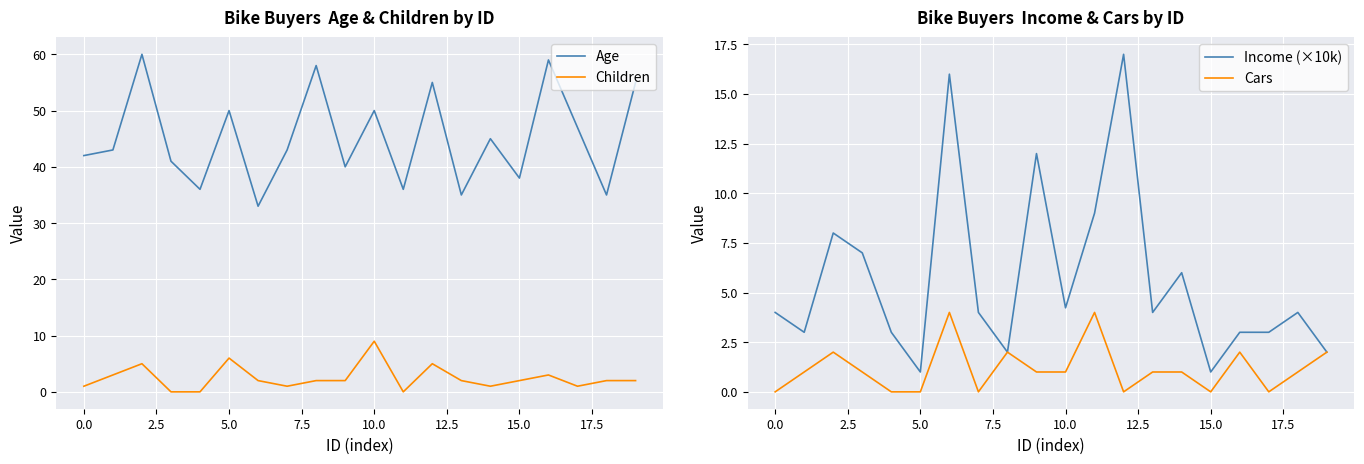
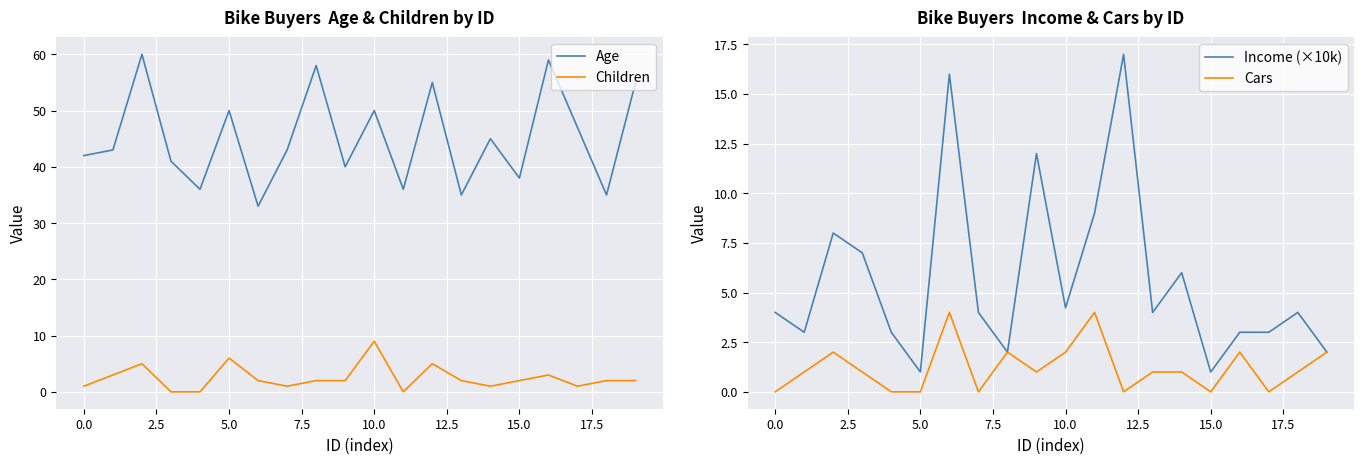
Bike Buyers Income & Cars by ID, Cars, 10.0: 1 -> 2
